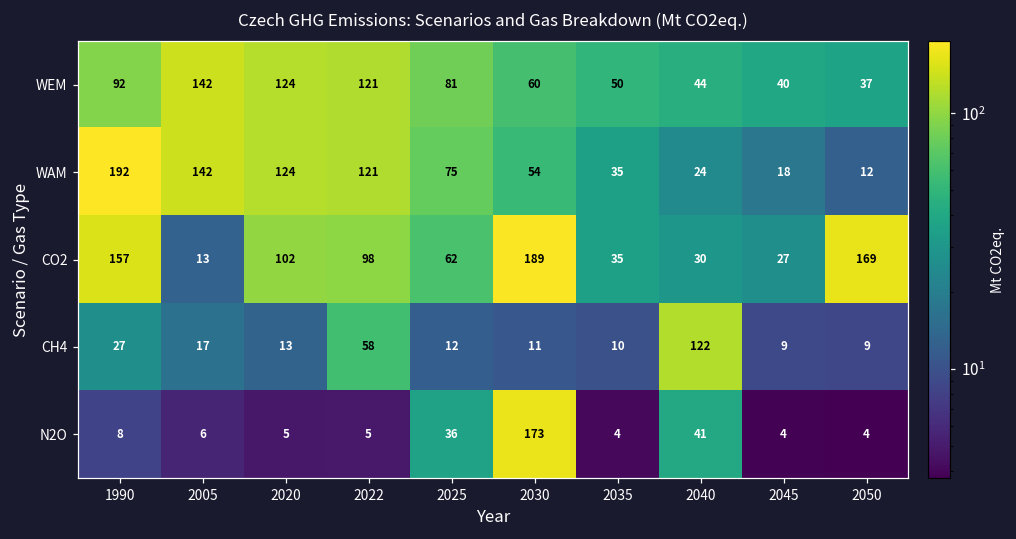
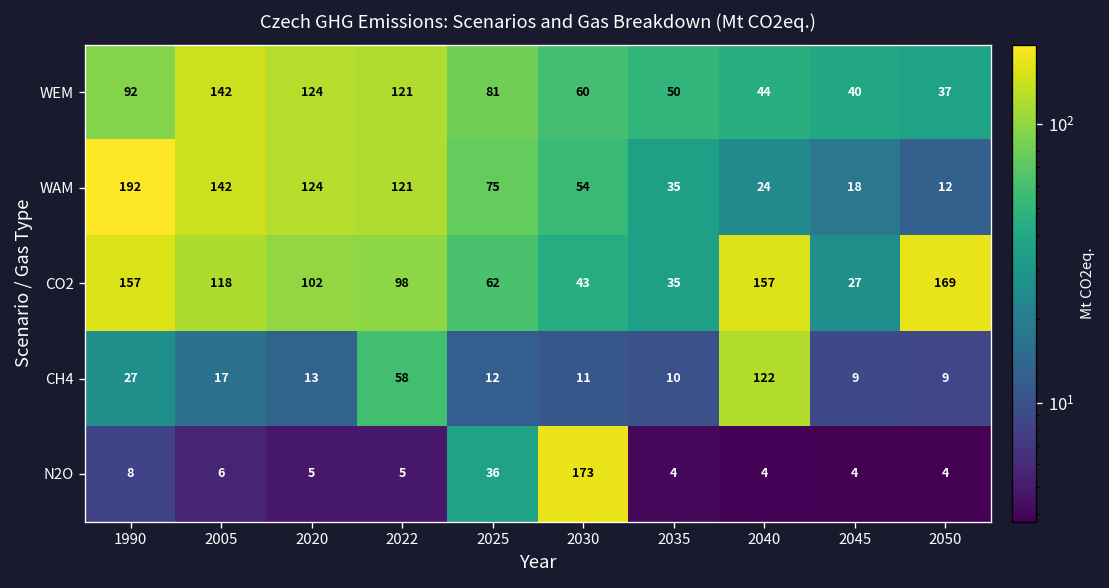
CO2, 2005: 13 -> 118
CO2, 2030: 189 -> 43
CO2, 2040: 30 -> 157
N2O, 2040: 41 -> 4
